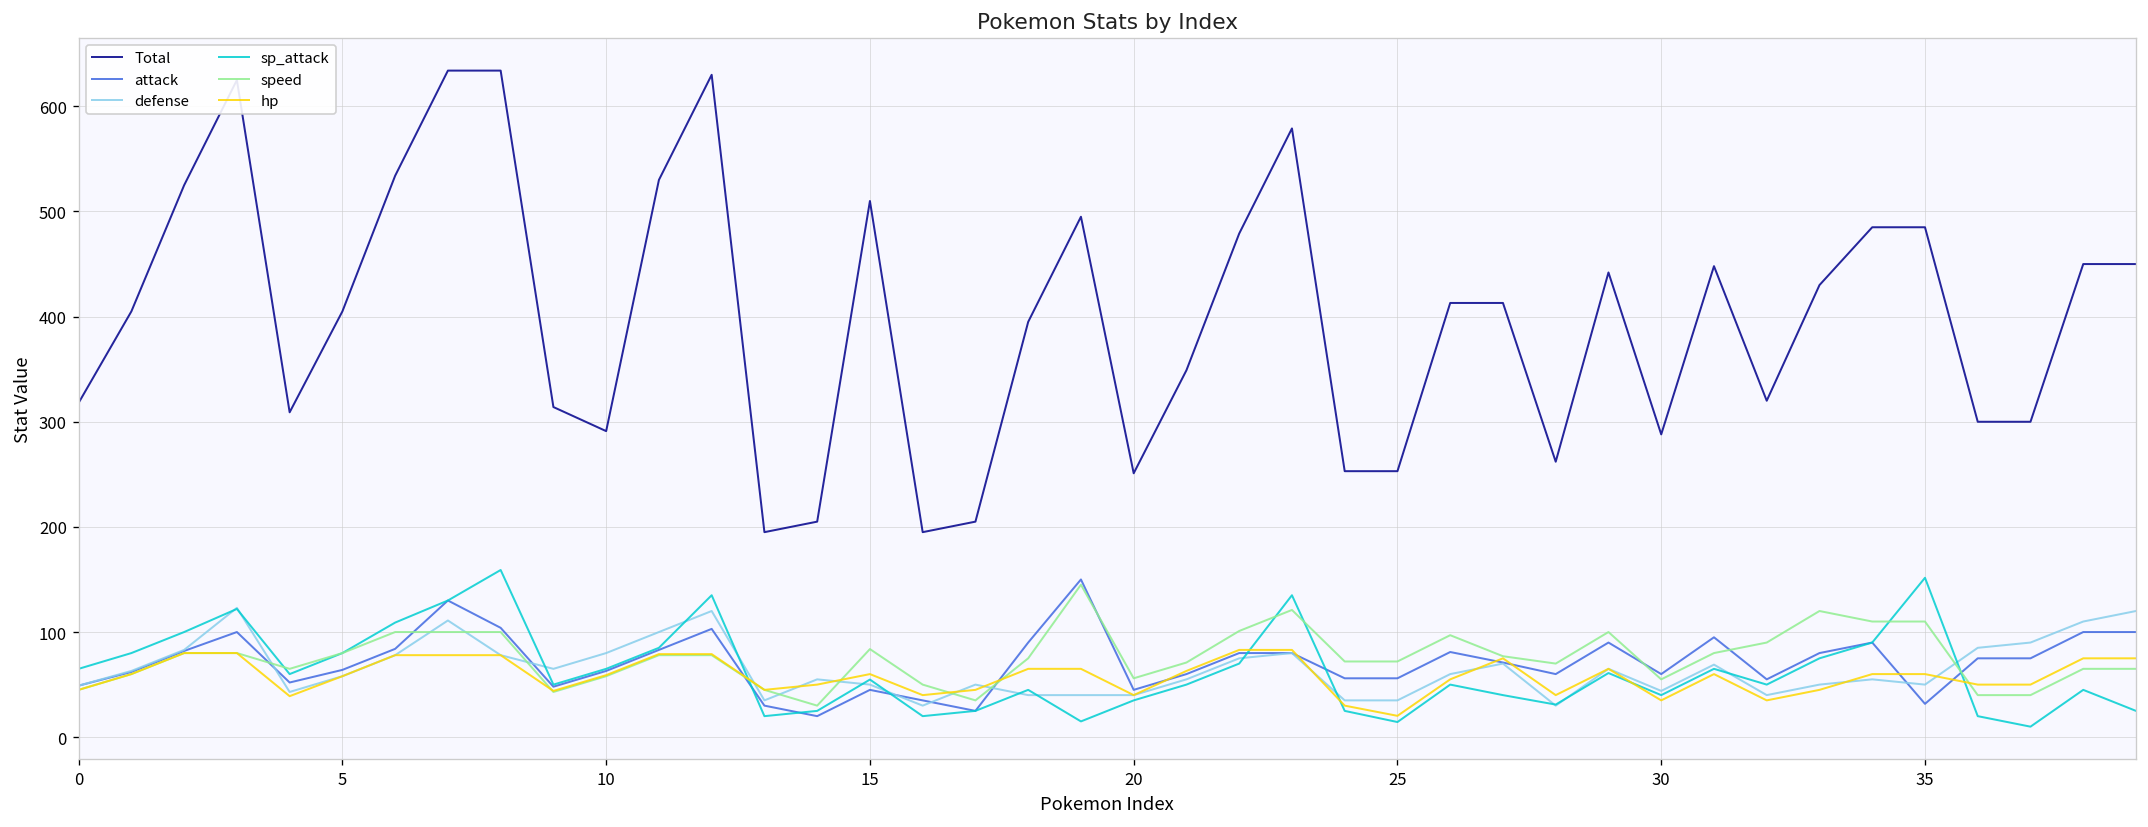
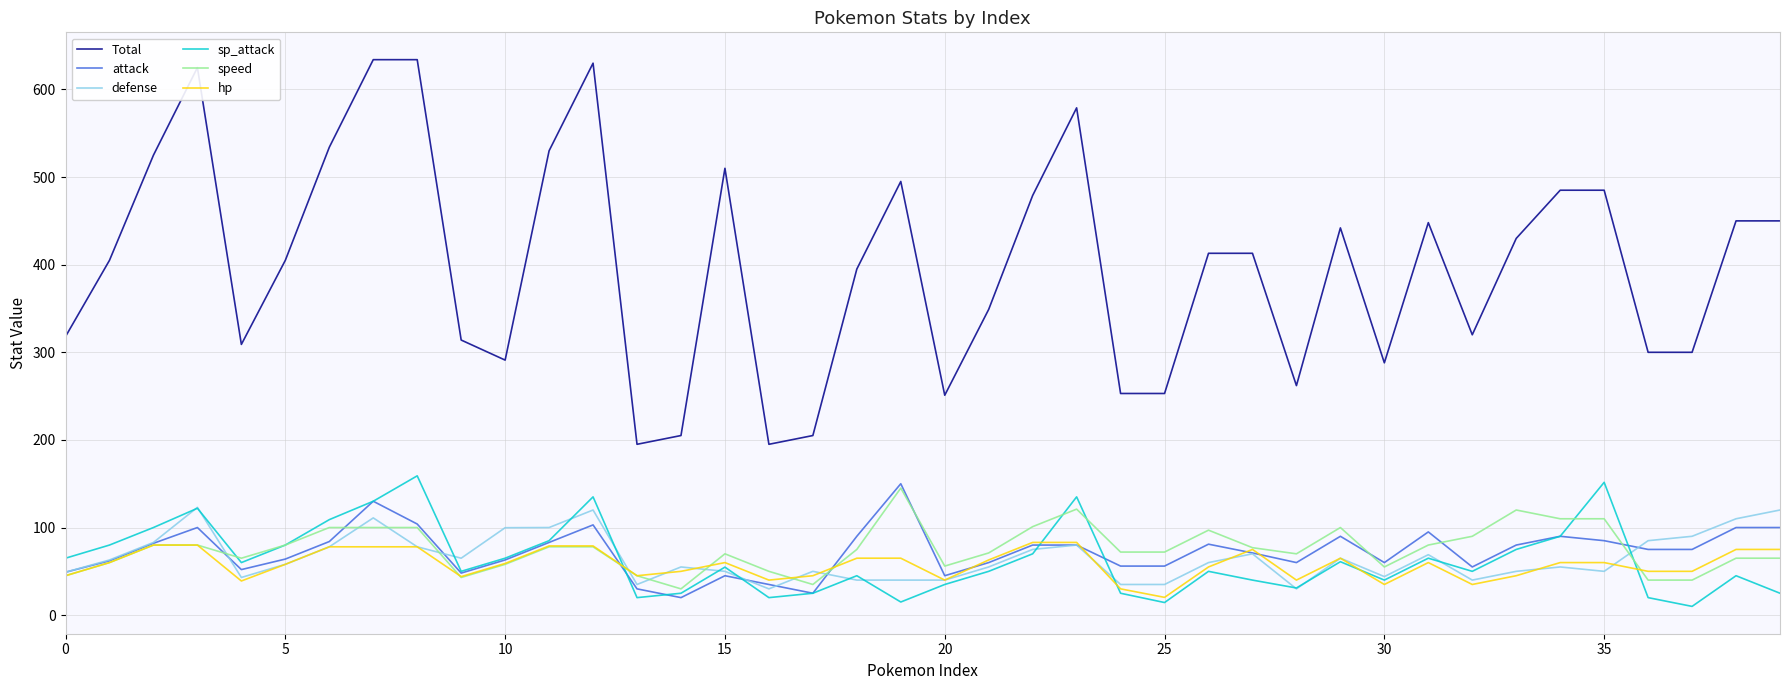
defense, 10: 80 -> 100
speed, 15: 80 -> 70
attack, 35: 30 -> 90
